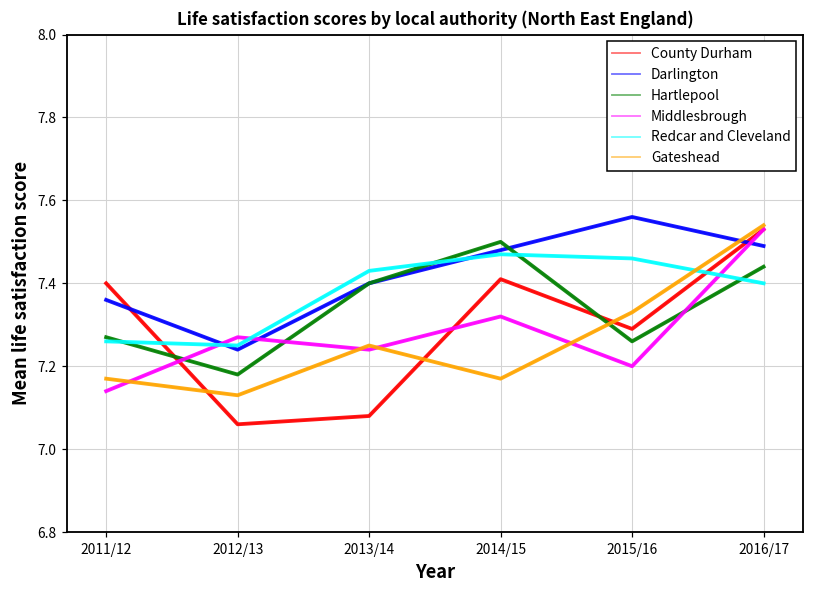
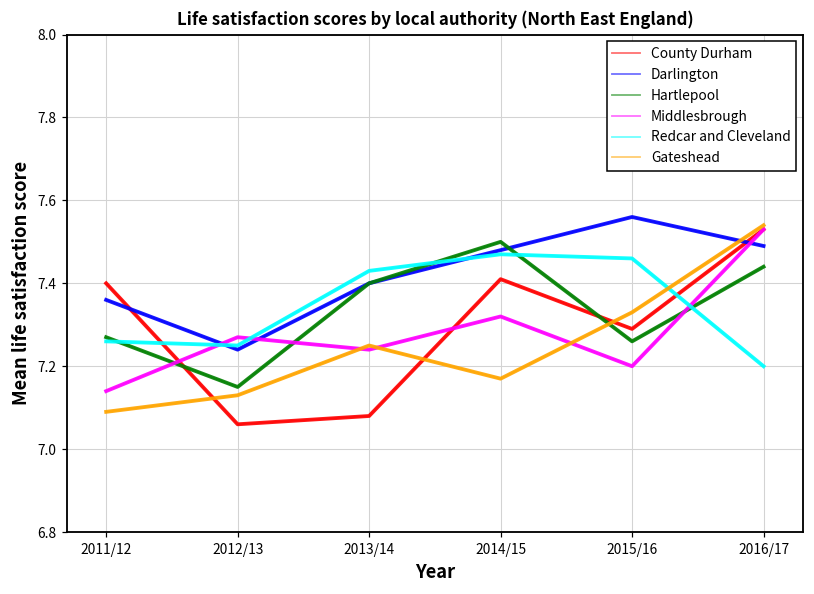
Gateshead, 2011/12: 7.17 -> 7.09
Hartlepool, 2012/13: 7.18 -> 7.15
Redcar and Cleveland, 2016/17: 7.4 -> 7.2
